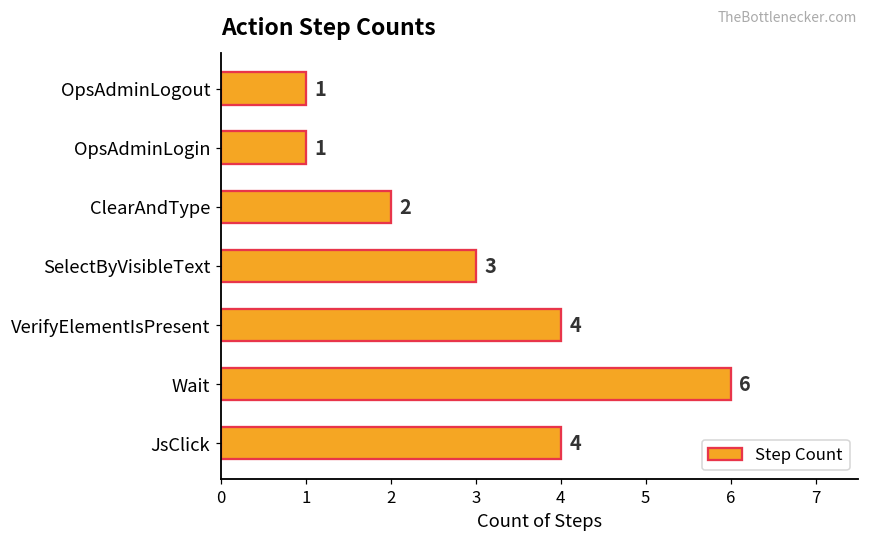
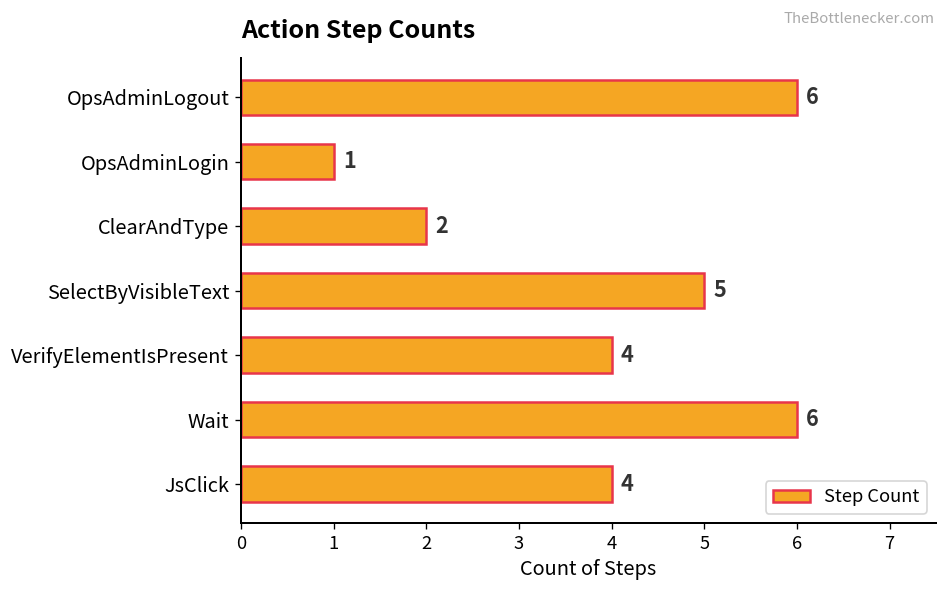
OpsAdminLogout: 1 -> 6
SelectByVisibleText: 3 -> 5
